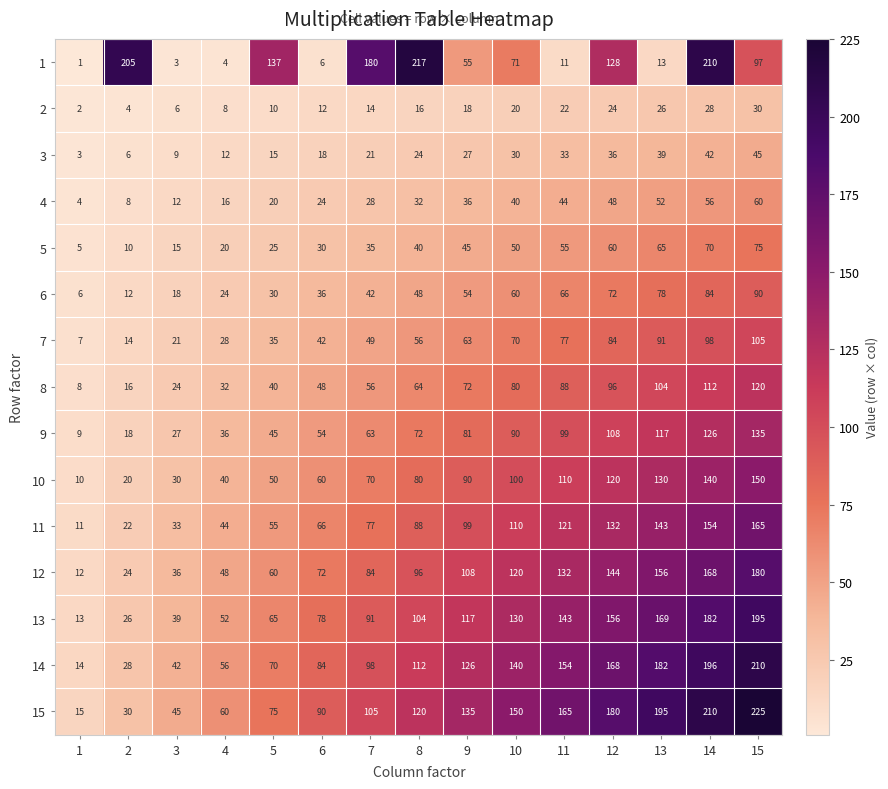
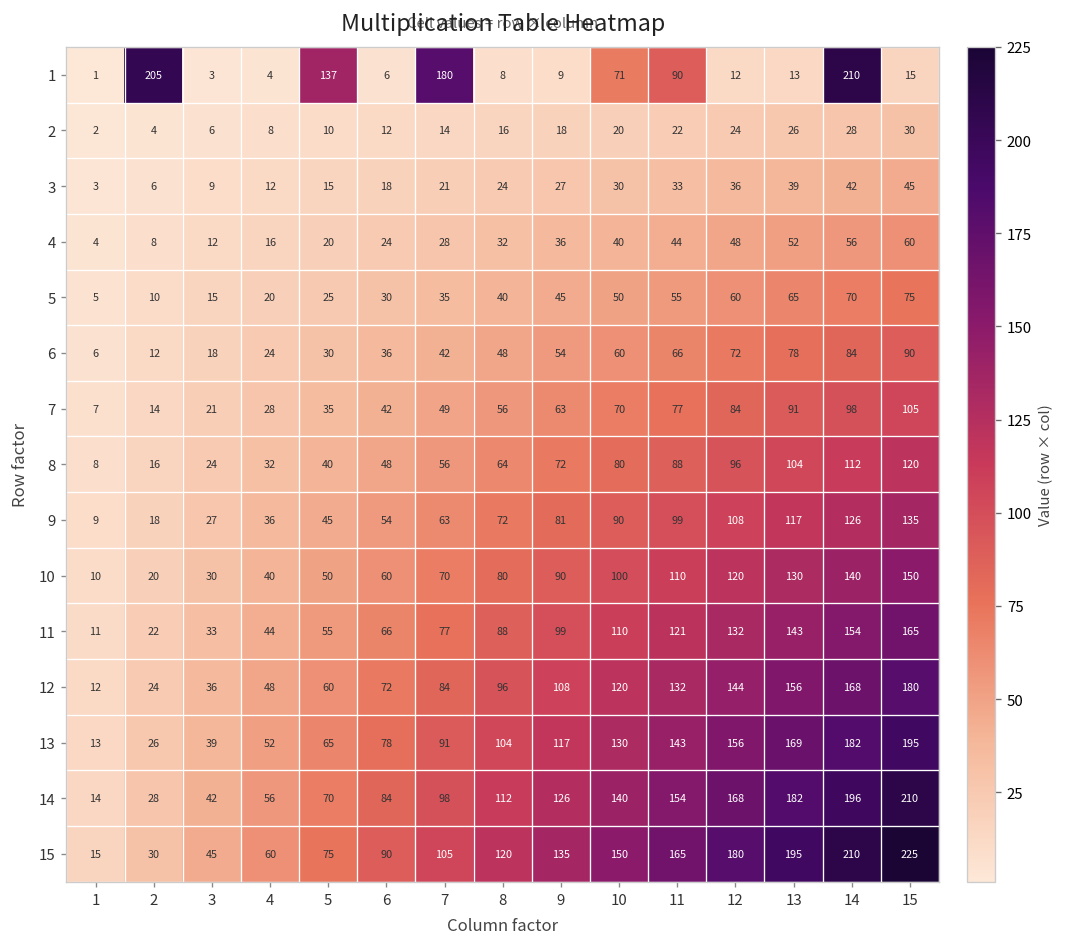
1, 8: 217 -> 8
1, 9: 55 -> 9
1, 11: 11 -> 90
1, 12: 128 -> 12
1, 15: 97 -> 15
